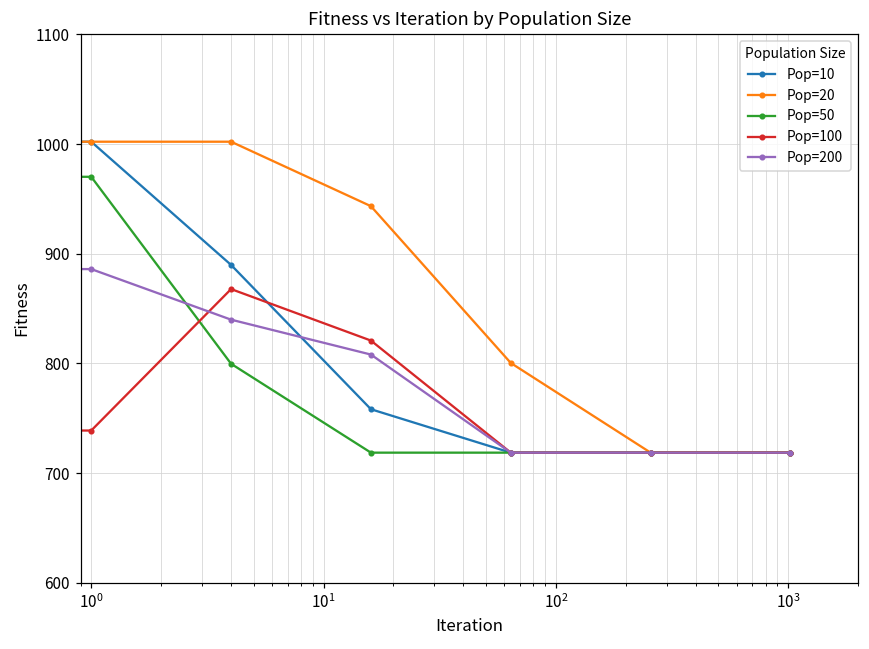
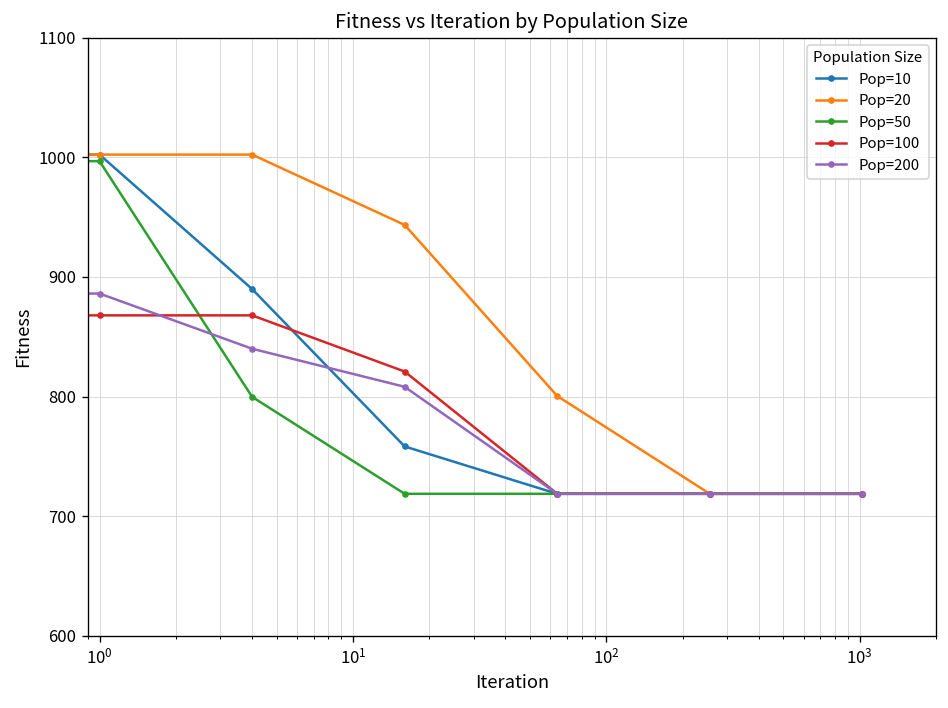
Pop=50, 10^0: 970 -> 1000
Pop=100, 10^0: 740 -> 870
